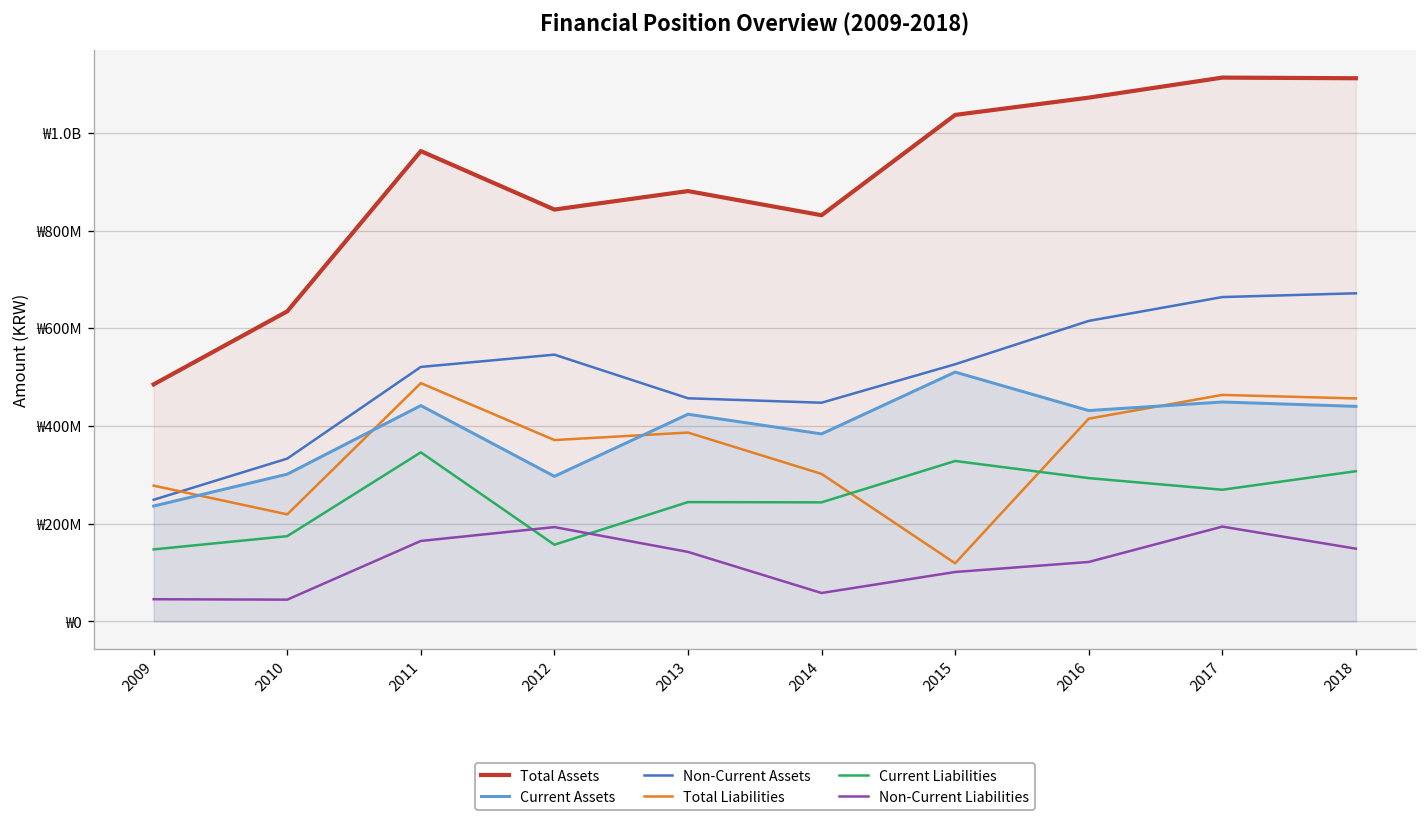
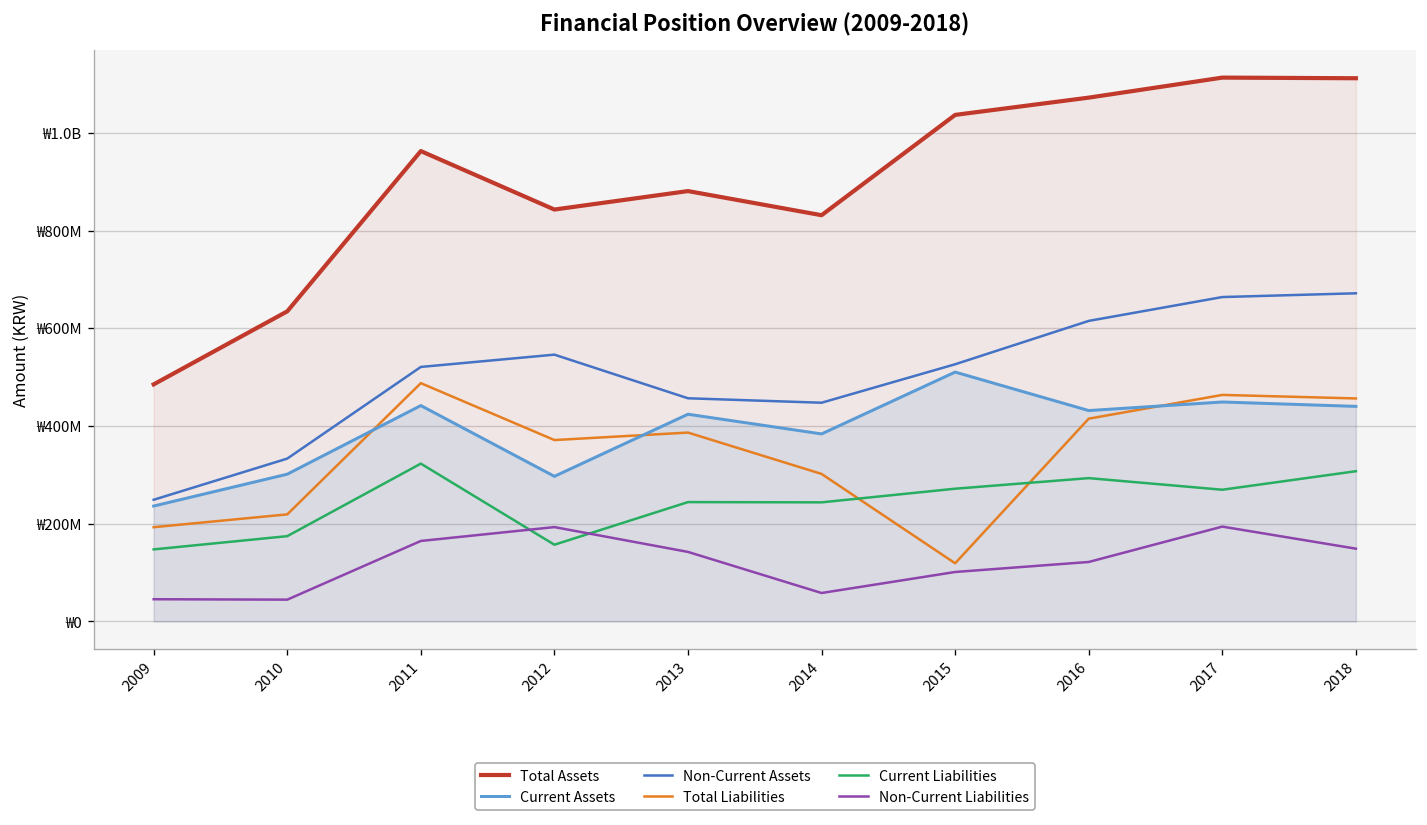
Total Liabilities, 2009: ₩280000000 -> ₩190000000
Current Liabilities, 2011: ₩350000000 -> ₩320000000
Current Liabilities, 2015: ₩330000000 -> ₩270000000
